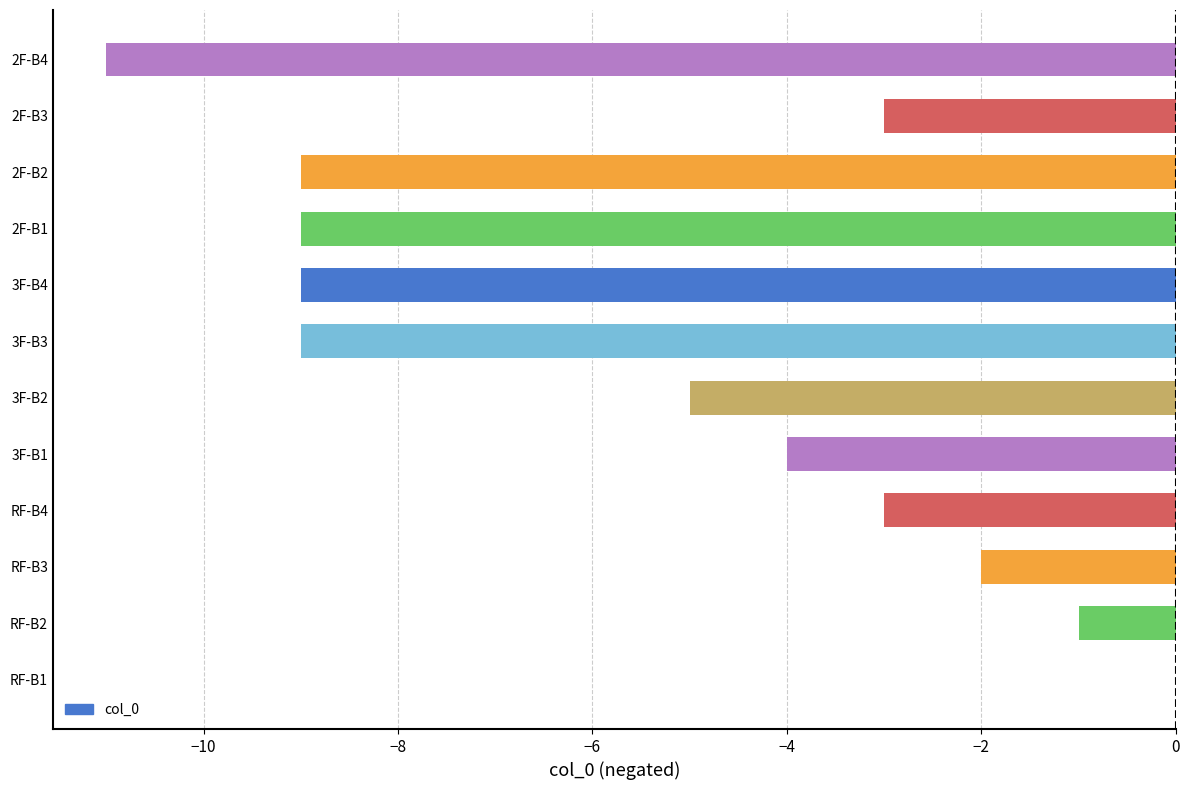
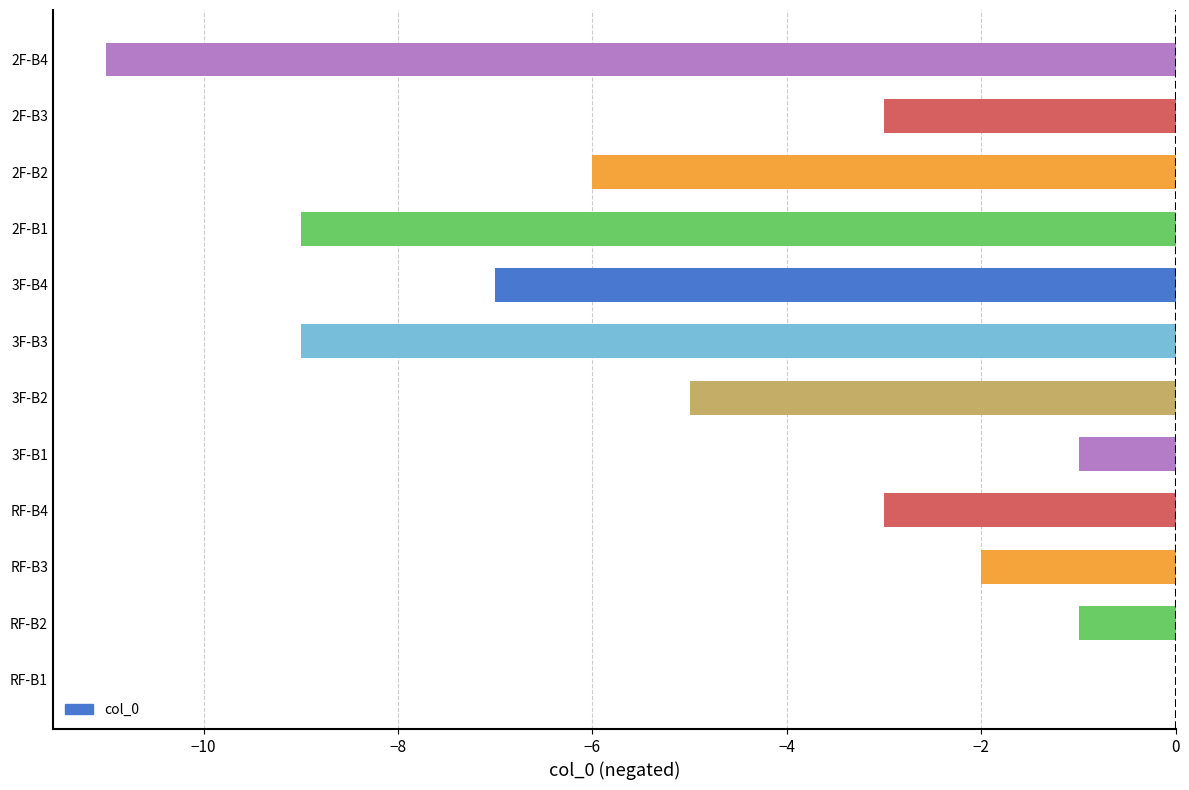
2F-B2: -9.0 -> -6.0
3F-B4: -9.0 -> -7.0
3F-B1: -4.0 -> -1.0
